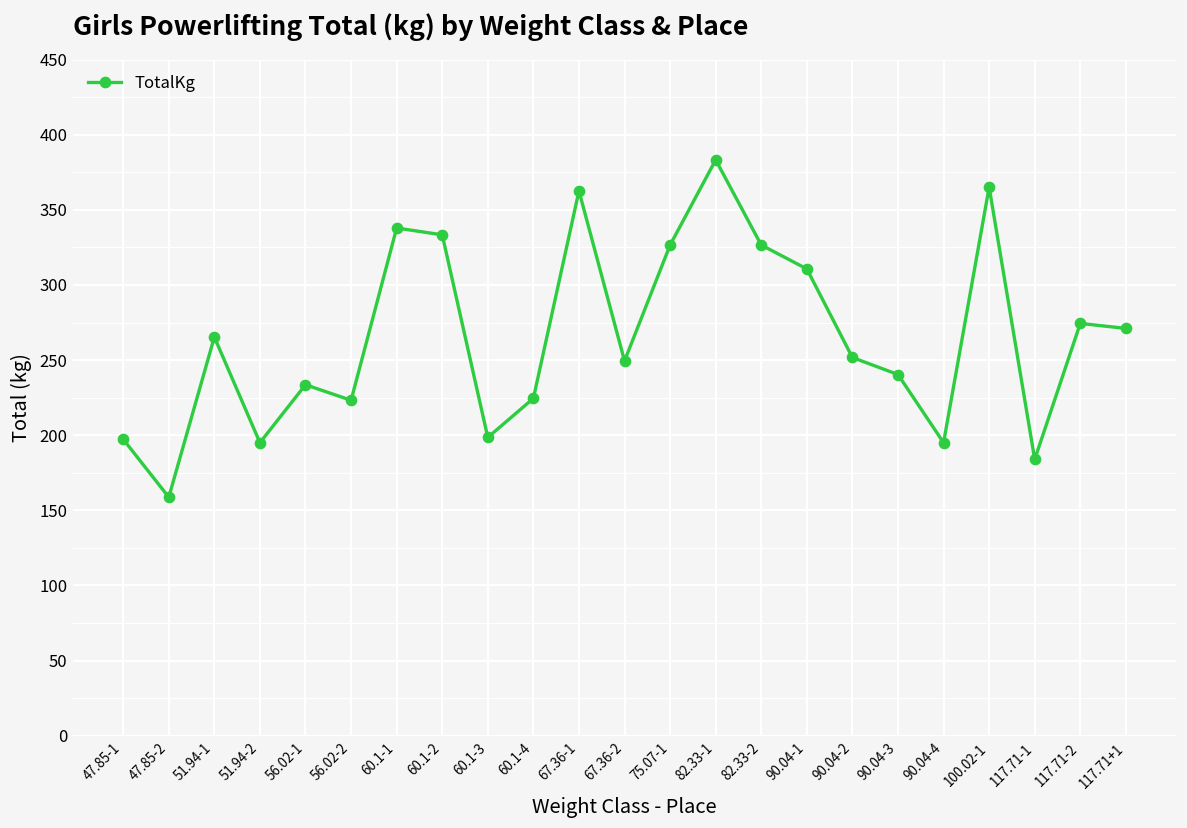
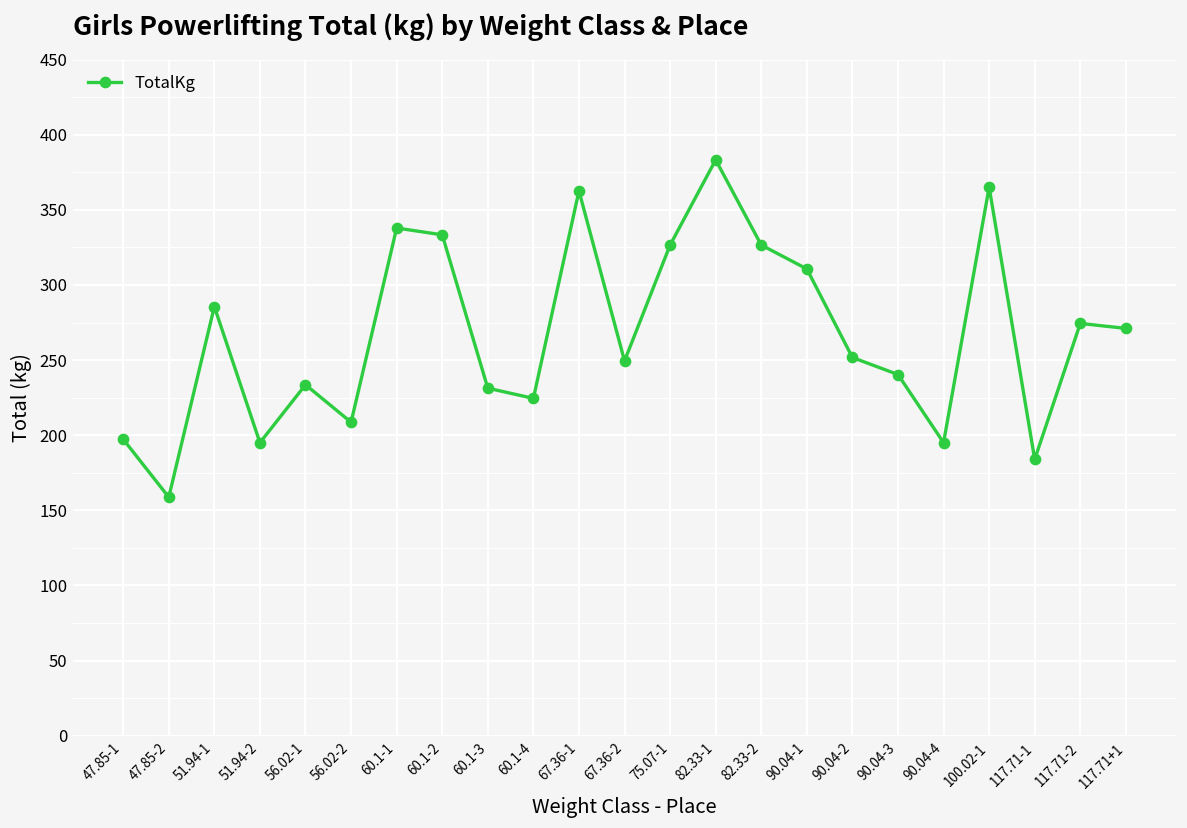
51.94-1: 265 -> 286
56.02-2: 223 -> 209
60.1-3: 199 -> 231
